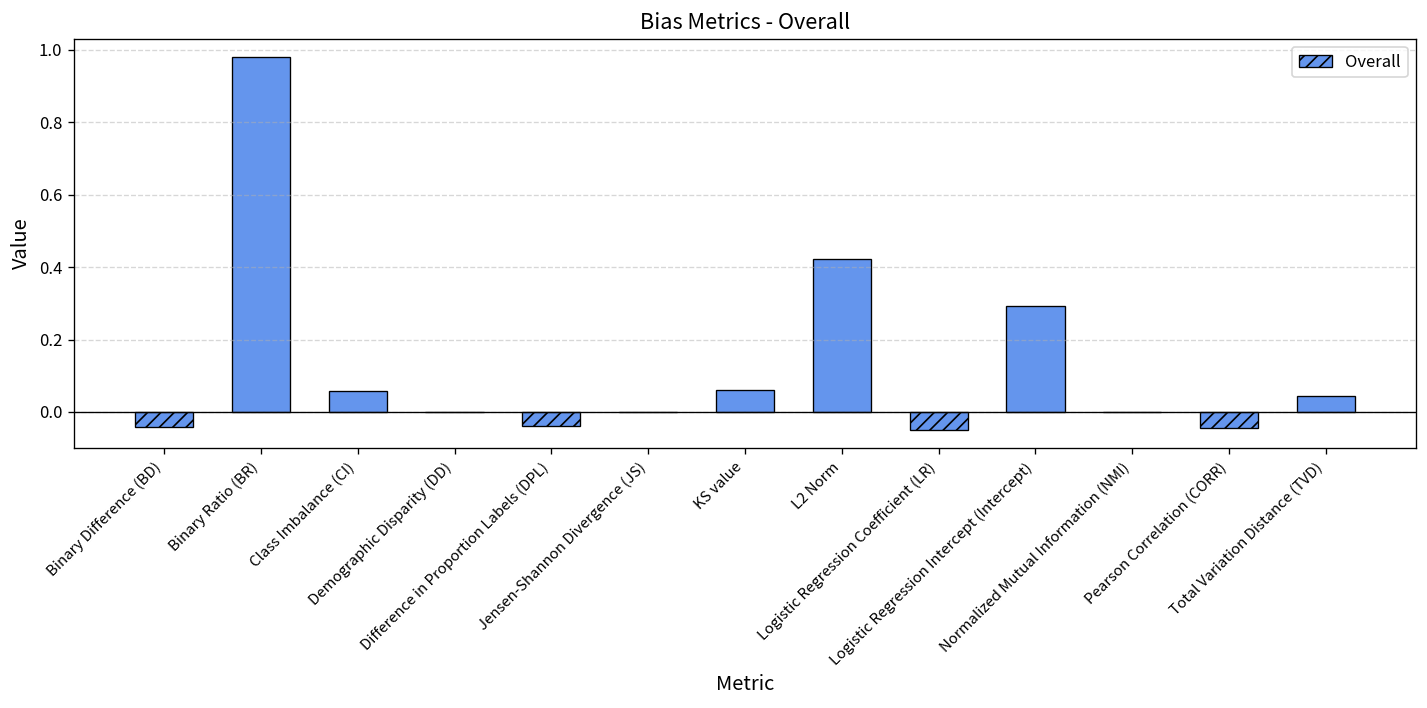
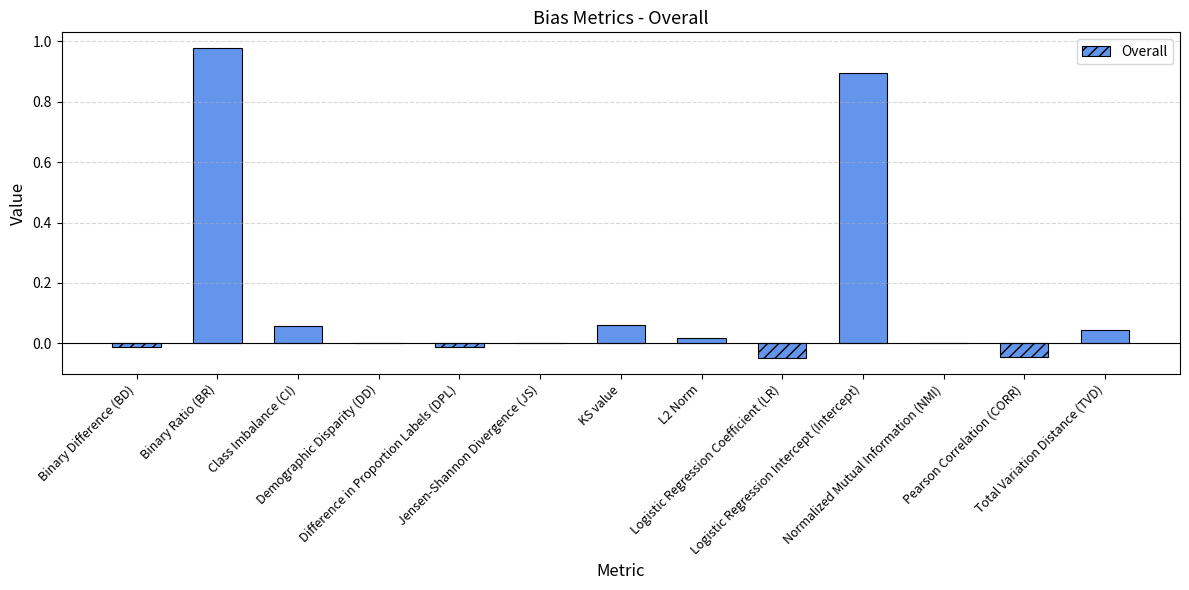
Binary Difference (BD): -0.04 -> -0.01
Difference in Proportion Labels (DPL): -0.04 -> -0.01
L2 Norm: 0.42 -> 0.02
Logistic Regression Intercept (Intercept): 0.29 -> 0.90
